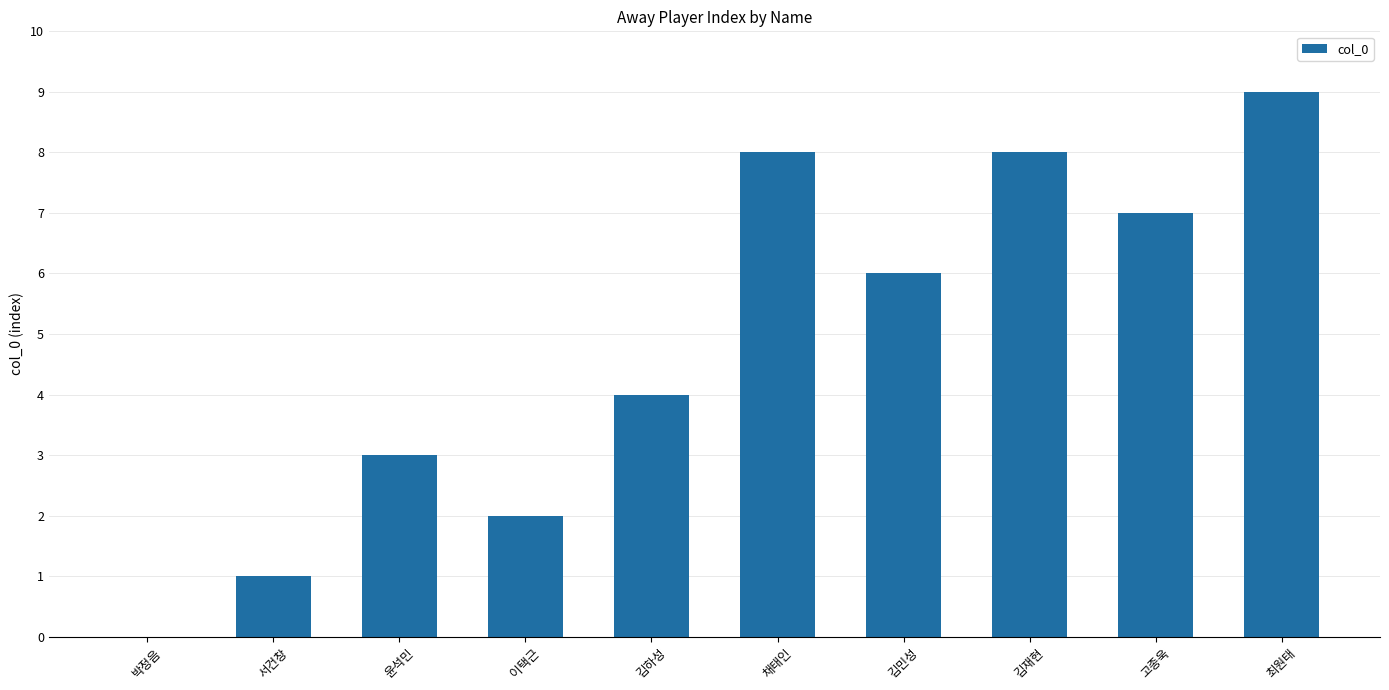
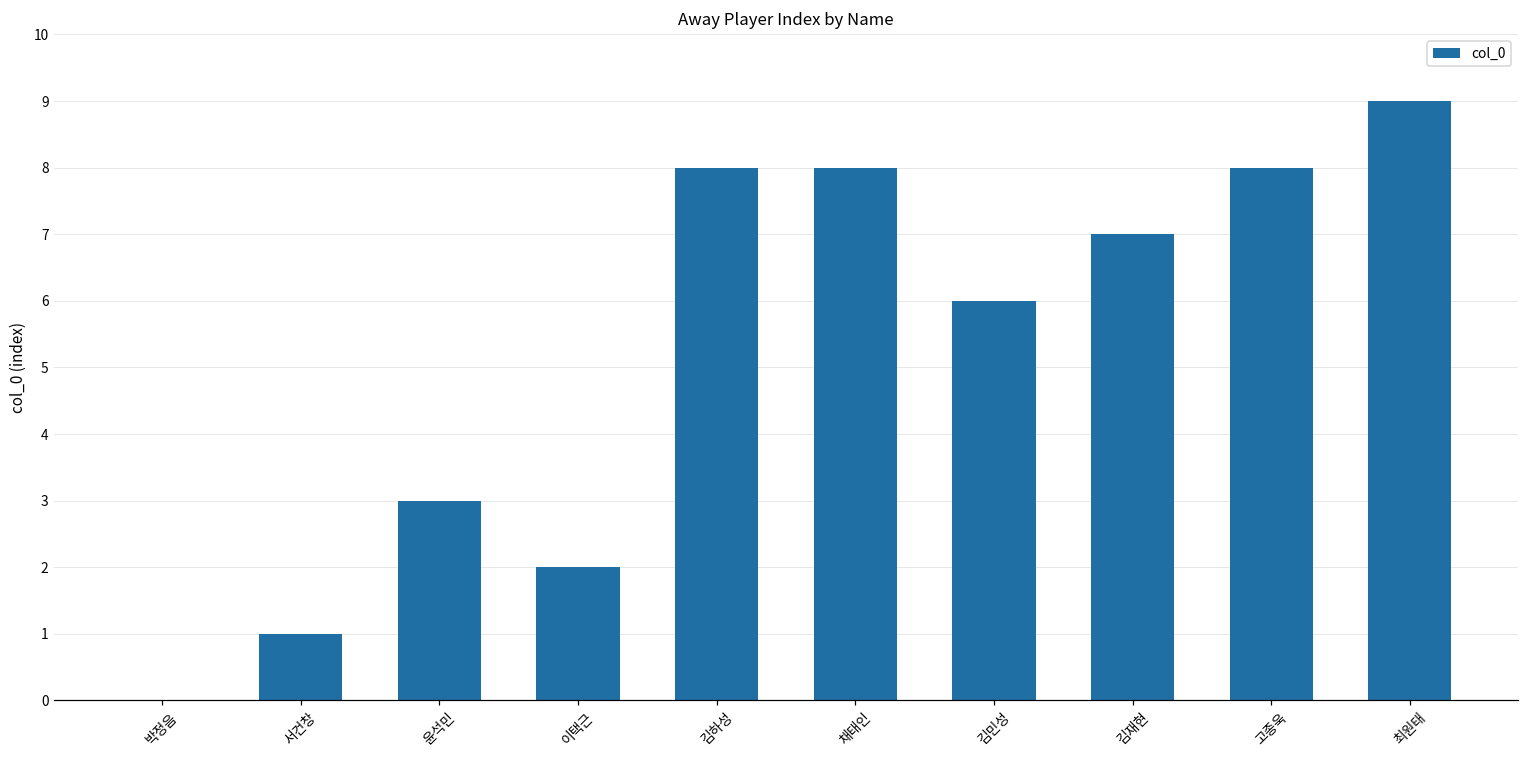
김하성: 4 -> 8
김재현: 8 -> 7
고종욱: 7 -> 8
